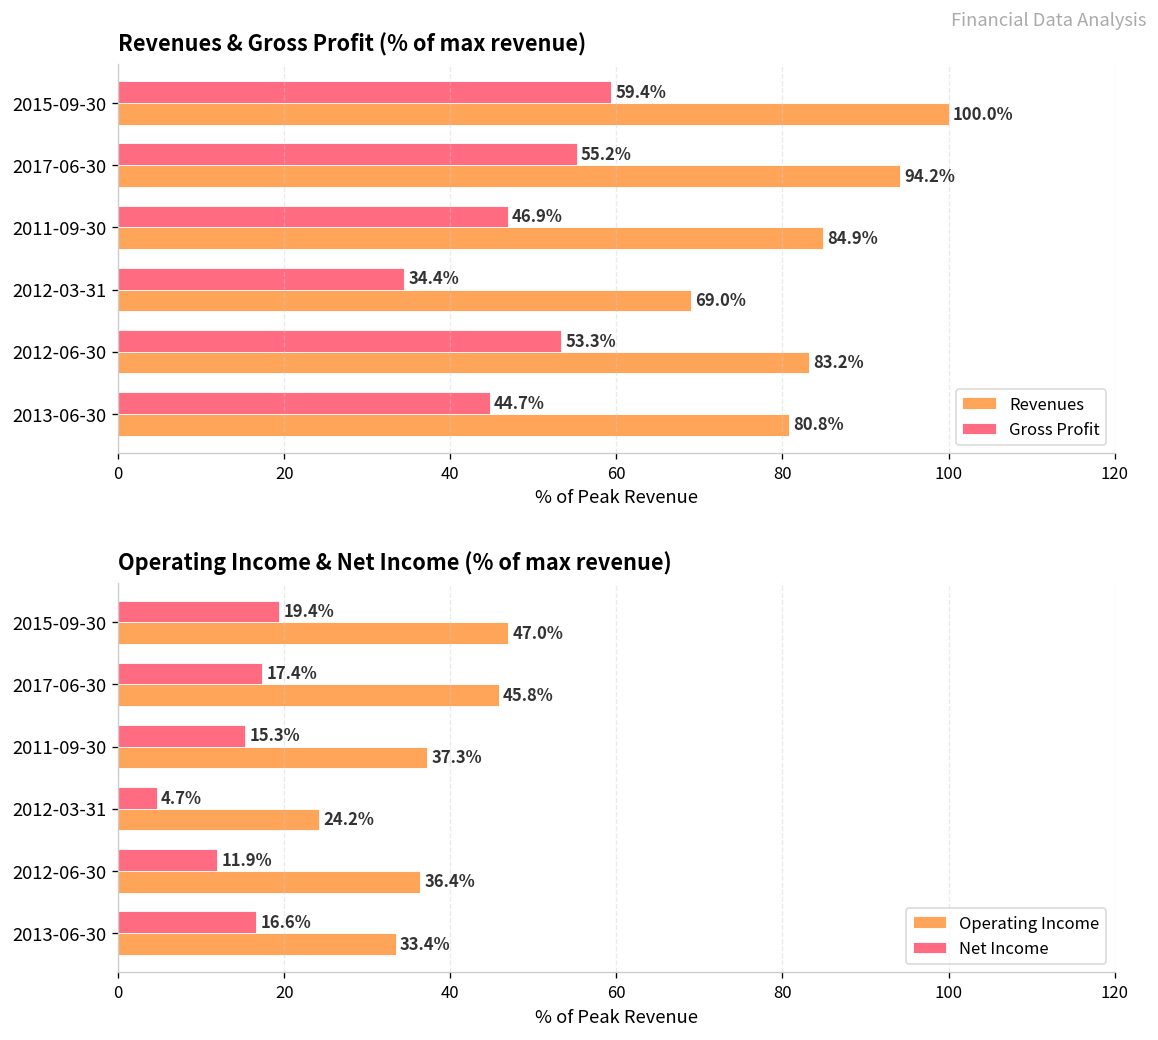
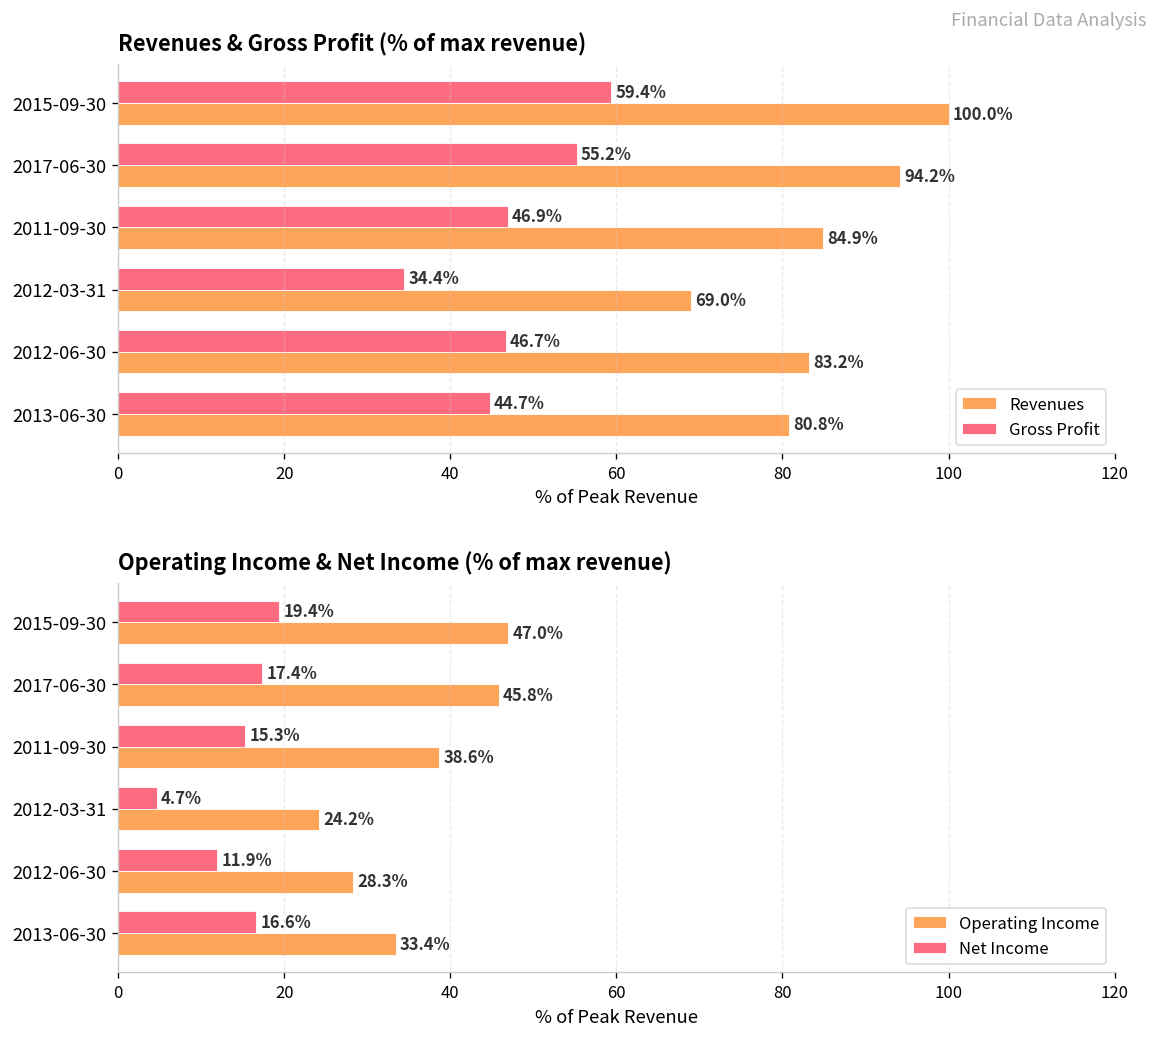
Revenues & Gross Profit (% of max revenue), Gross Profit, 2012-06-30: 53.3% -> 46.7%
Operating Income & Net Income (% of max revenue), Operating Income, 2011-09-30: 37.3% -> 38.6%
Operating Income & Net Income (% of max revenue), Operating Income, 2012-06-30: 36.4% -> 28.3%
